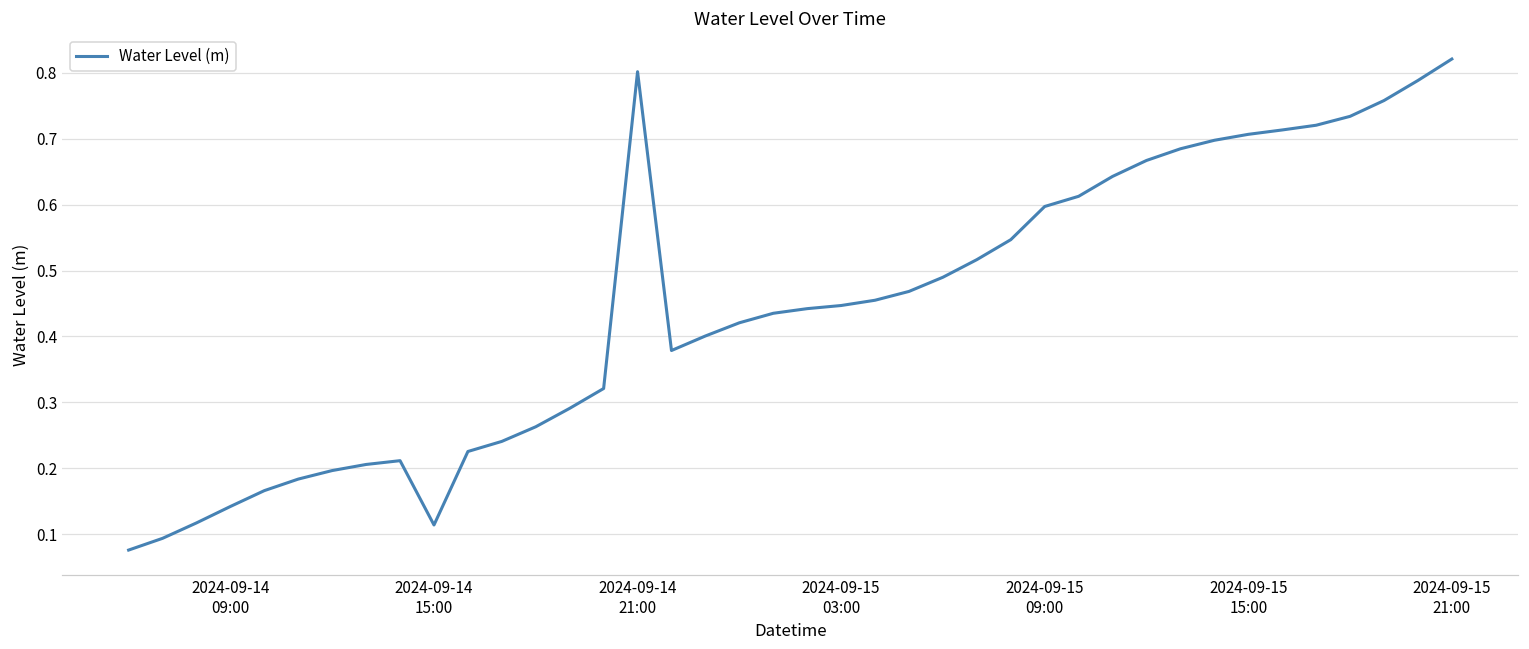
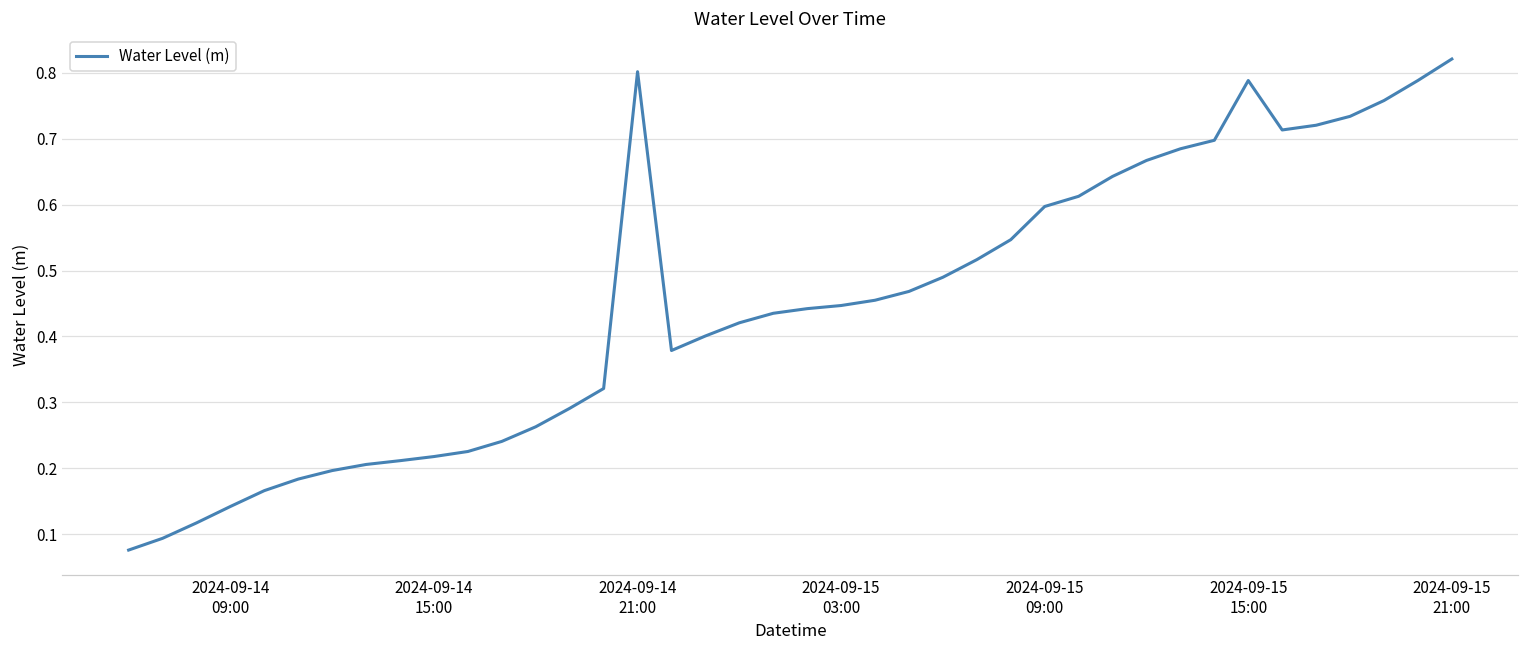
2024-09-14 15:00: 0.11 -> 0.22
2024-09-15 15:00: 0.71 -> 0.79
